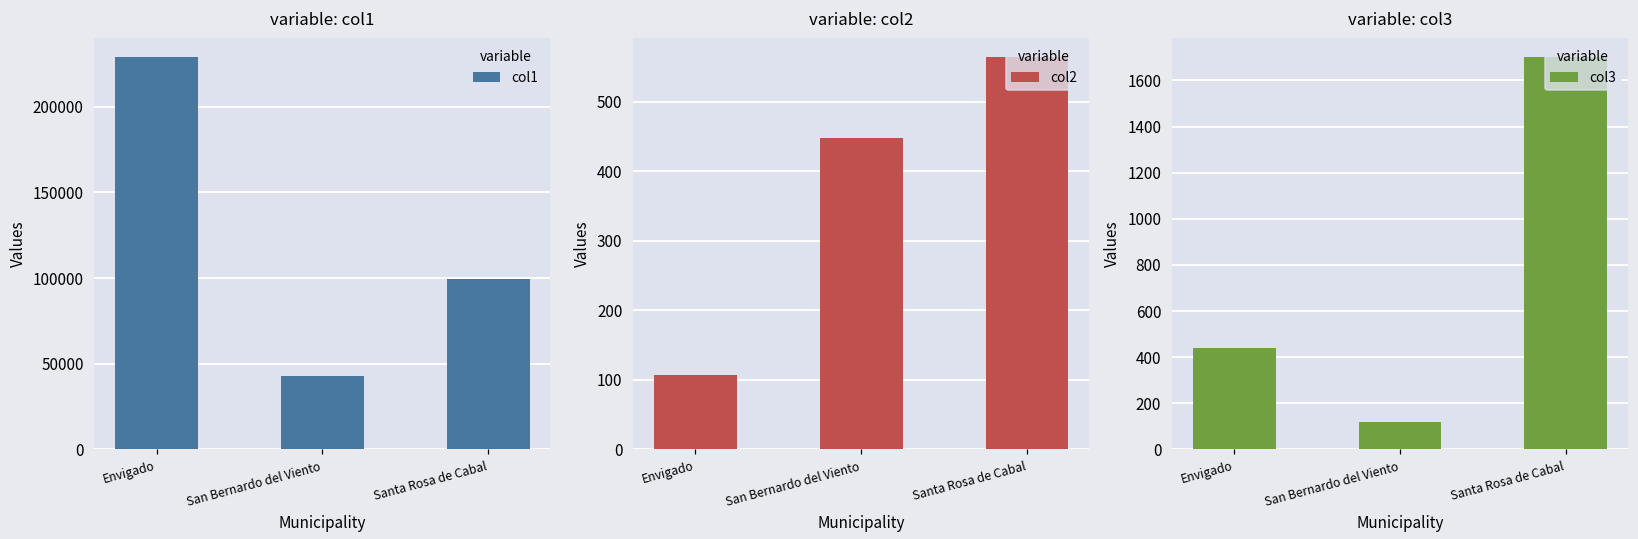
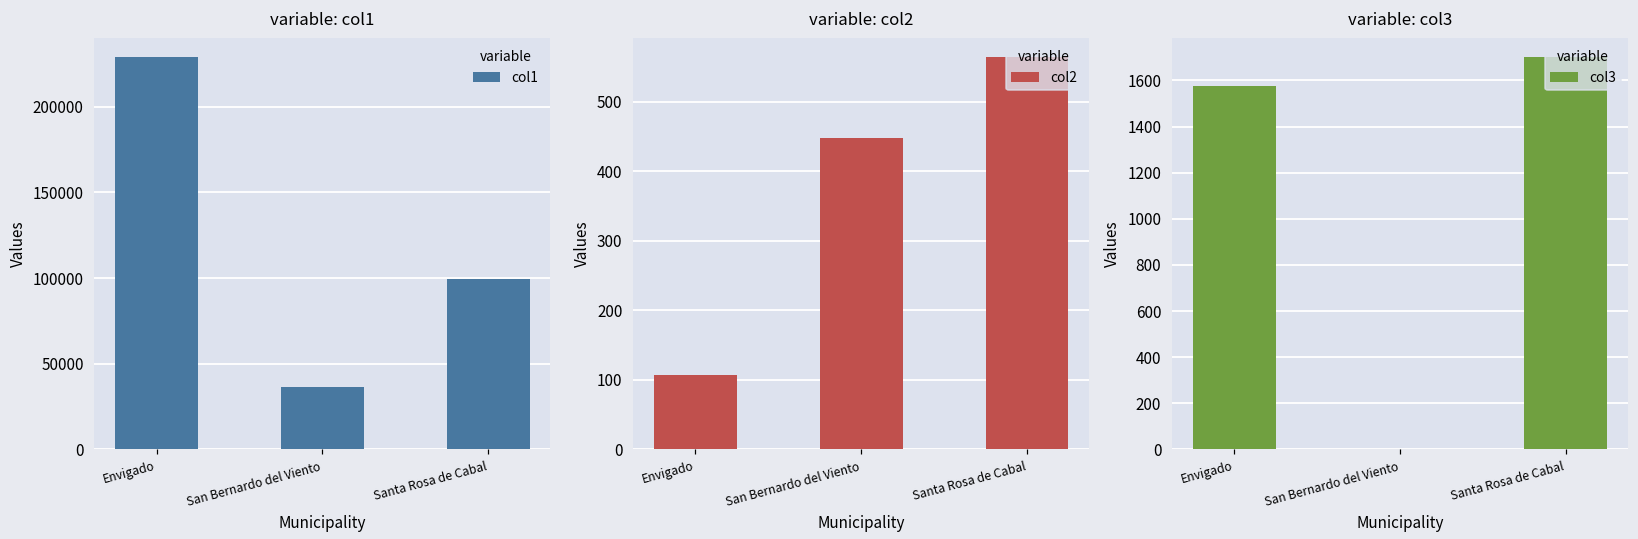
variable: col1, San Bernardo del Viento: 43000 -> 36000
variable: col3, Envigado: 440 -> 1580
variable: col3, San Bernardo del Viento: 120 -> 0
